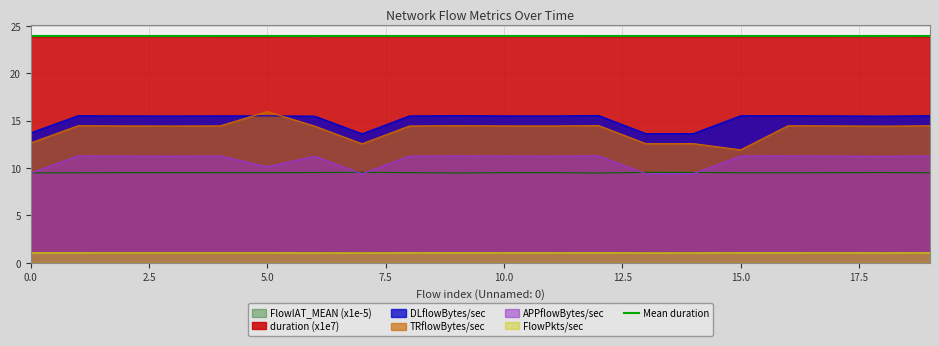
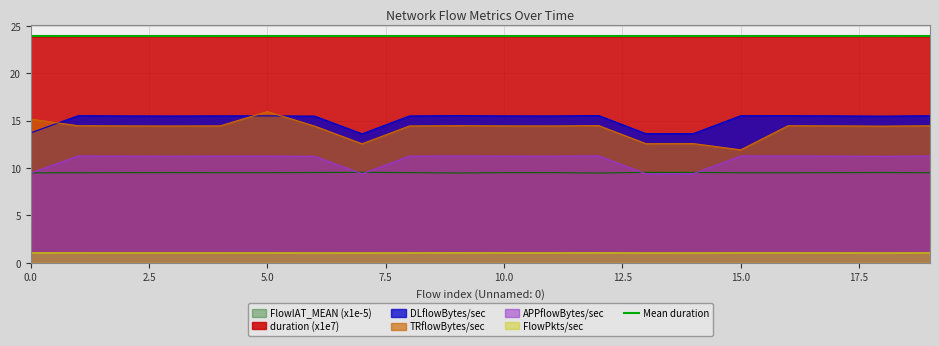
TRflowBytes/sec, 0.0: 13 -> 15
APPflowBytes/sec, 5.0: 10 -> 11
